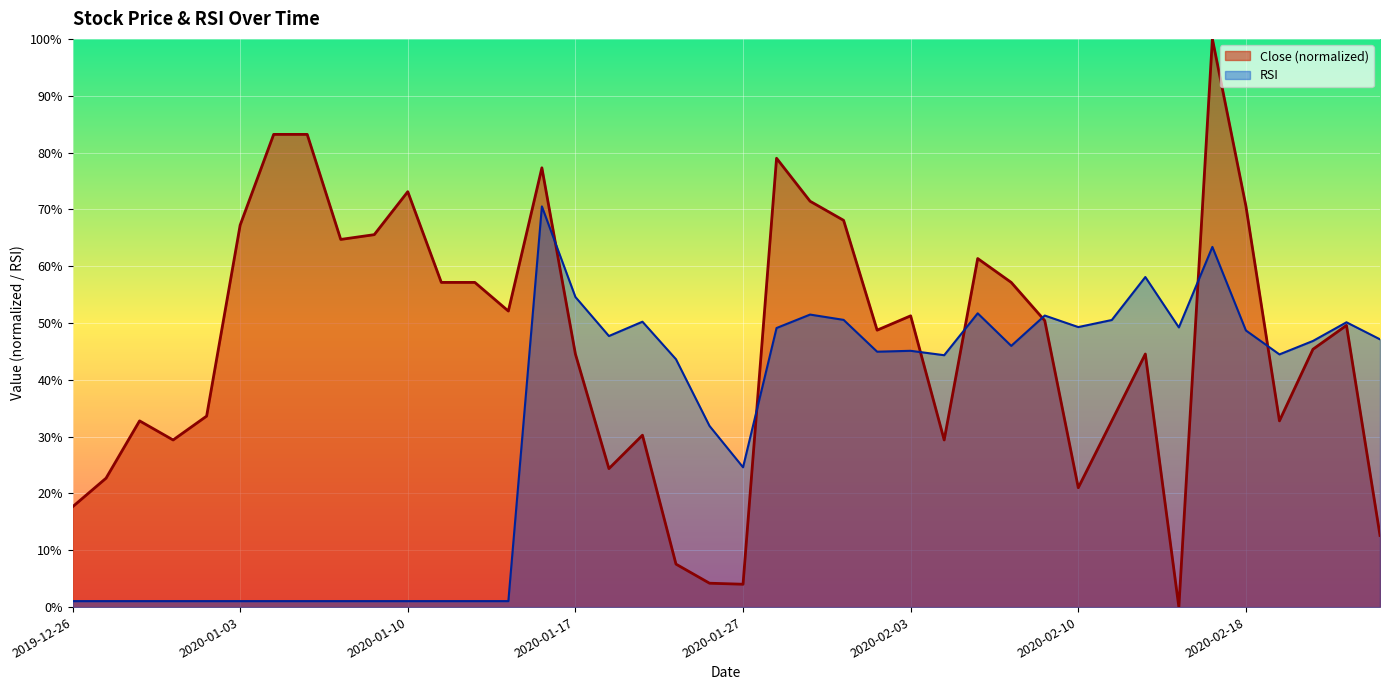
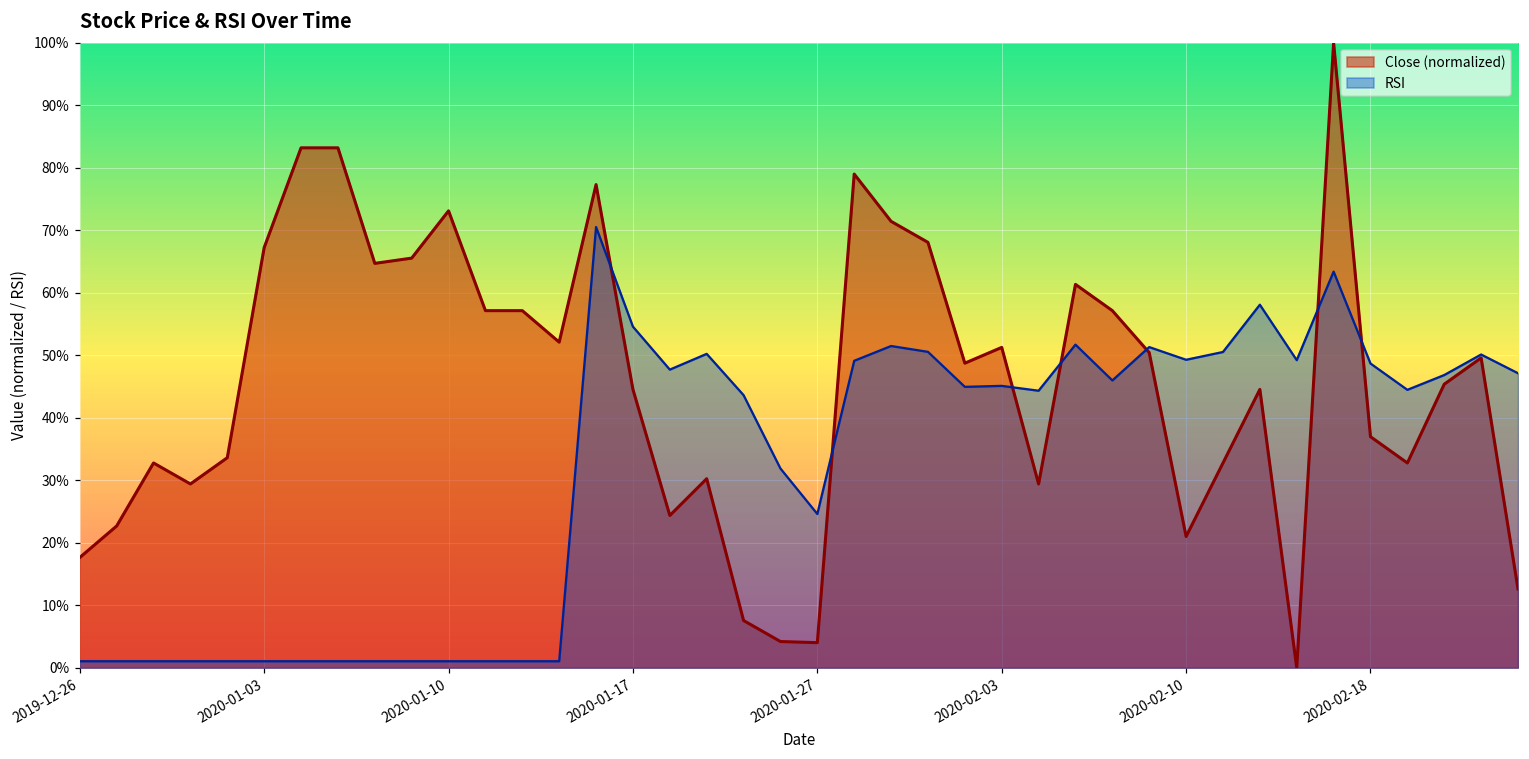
Close (normalized), 2020-02-18: 71% -> 37%
